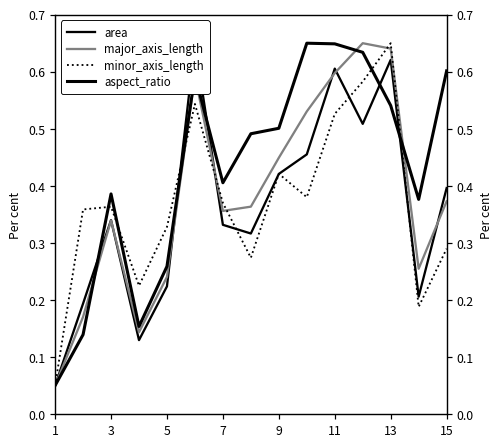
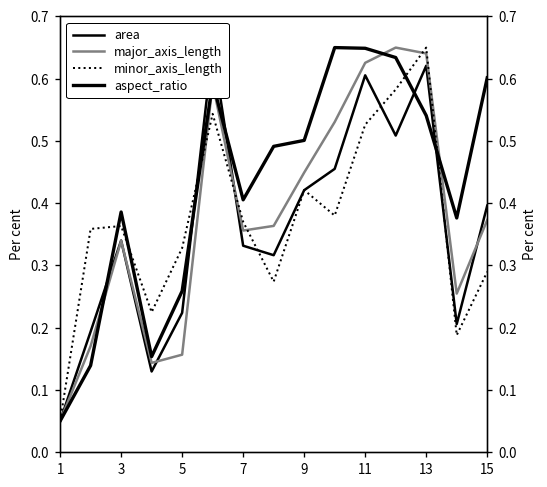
major_axis_length, 5: 0.24 -> 0.16
major_axis_length, 11: 0.60 -> 0.63
